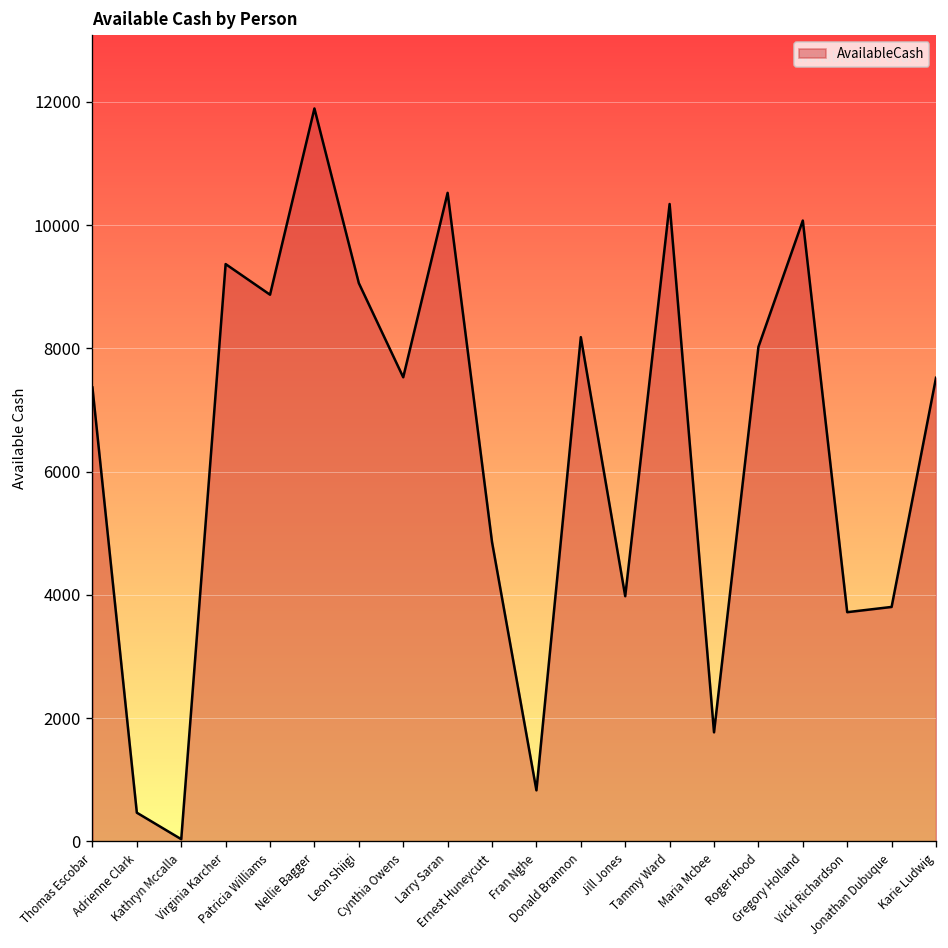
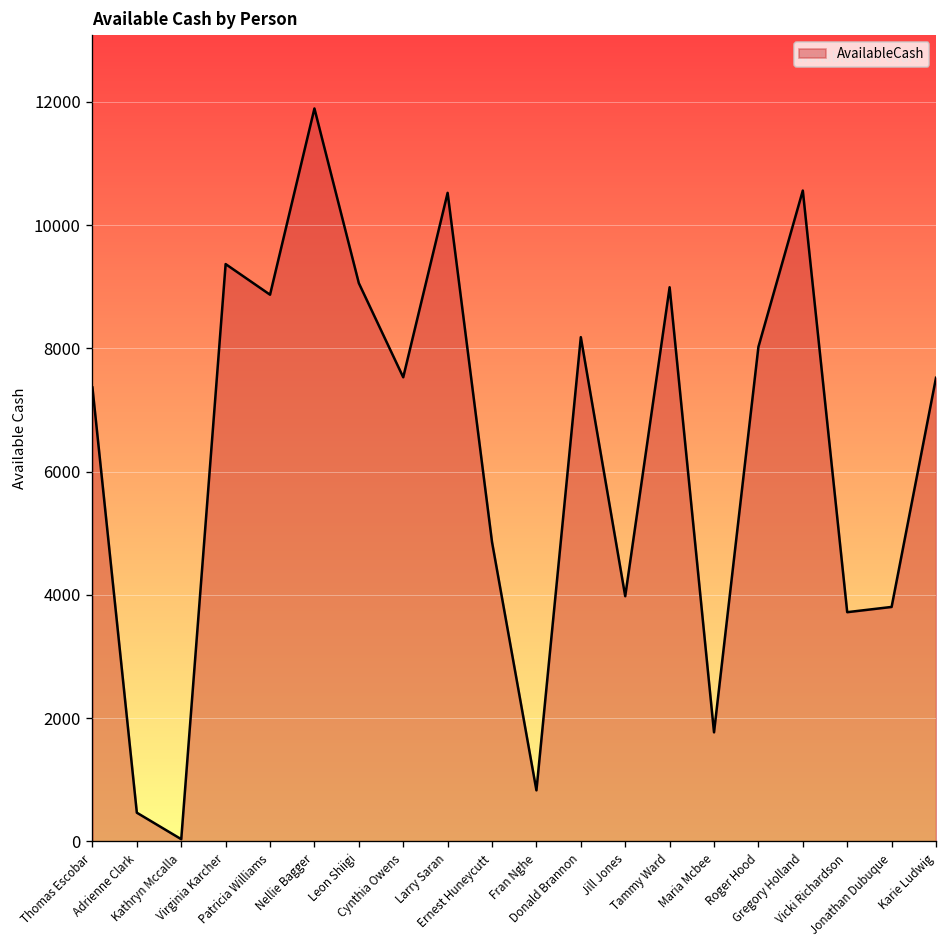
Tammy Ward: 10300 -> 9000
Gregory Holland: 10100 -> 10600
